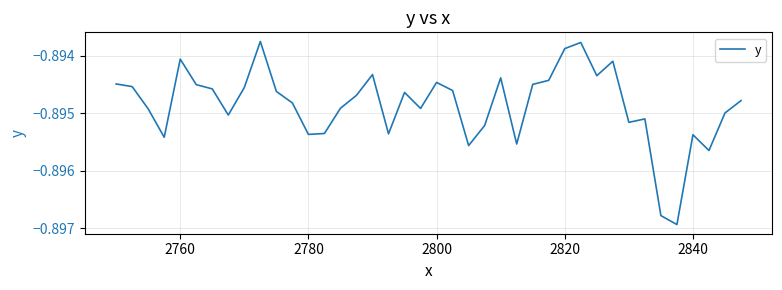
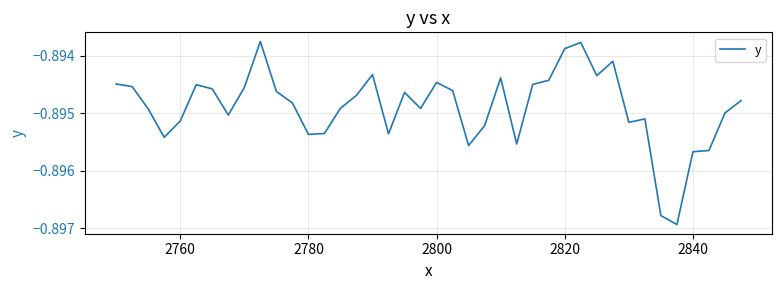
2760: -0.8941 -> -0.8951
2840: -0.8954 -> -0.8957
